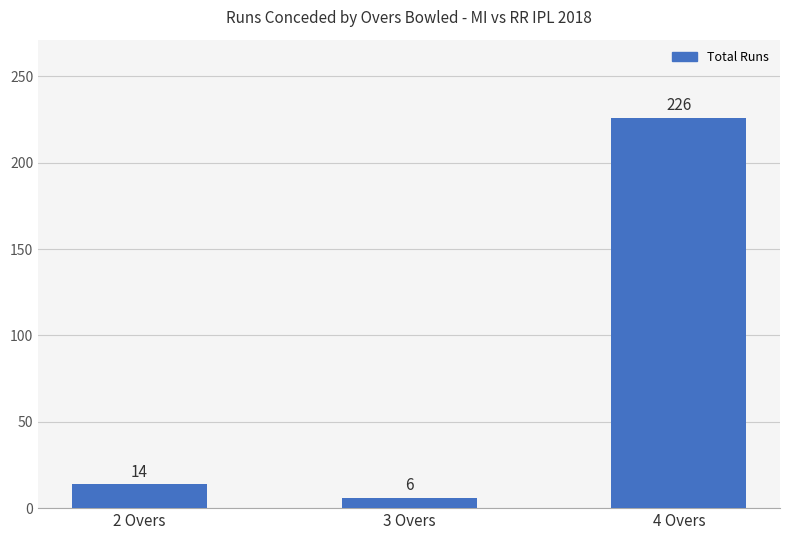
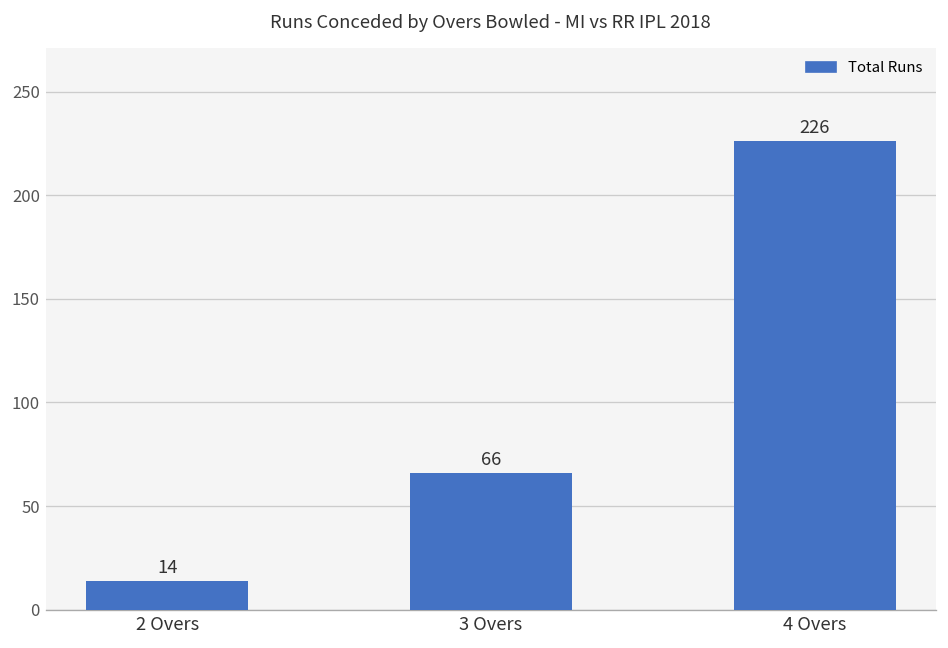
3 Overs: 6 -> 66
